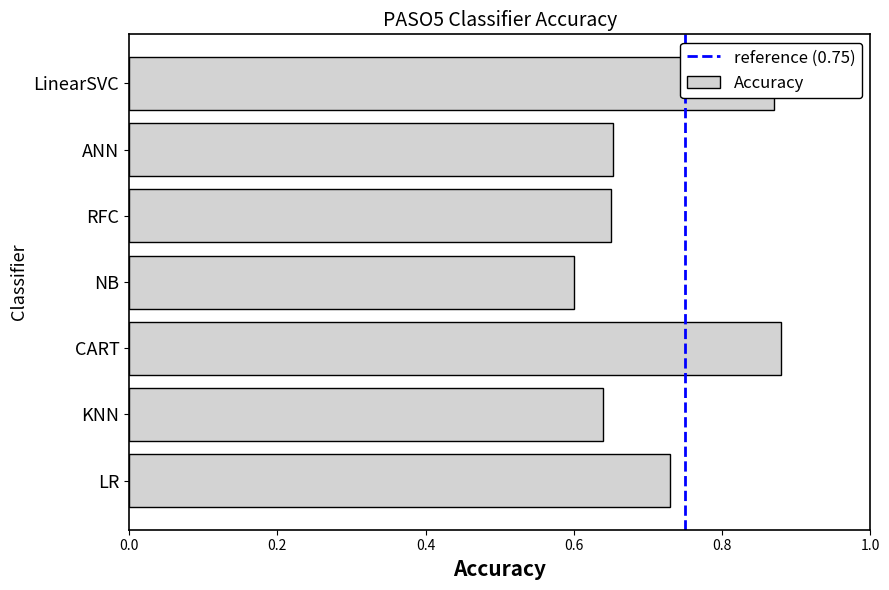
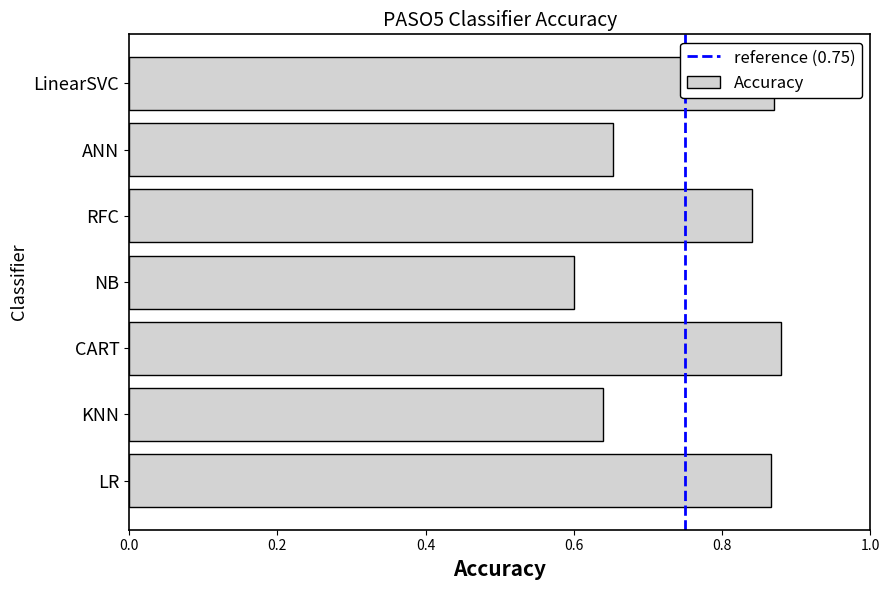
RFC: 0.65 -> 0.84
LR: 0.73 -> 0.87
